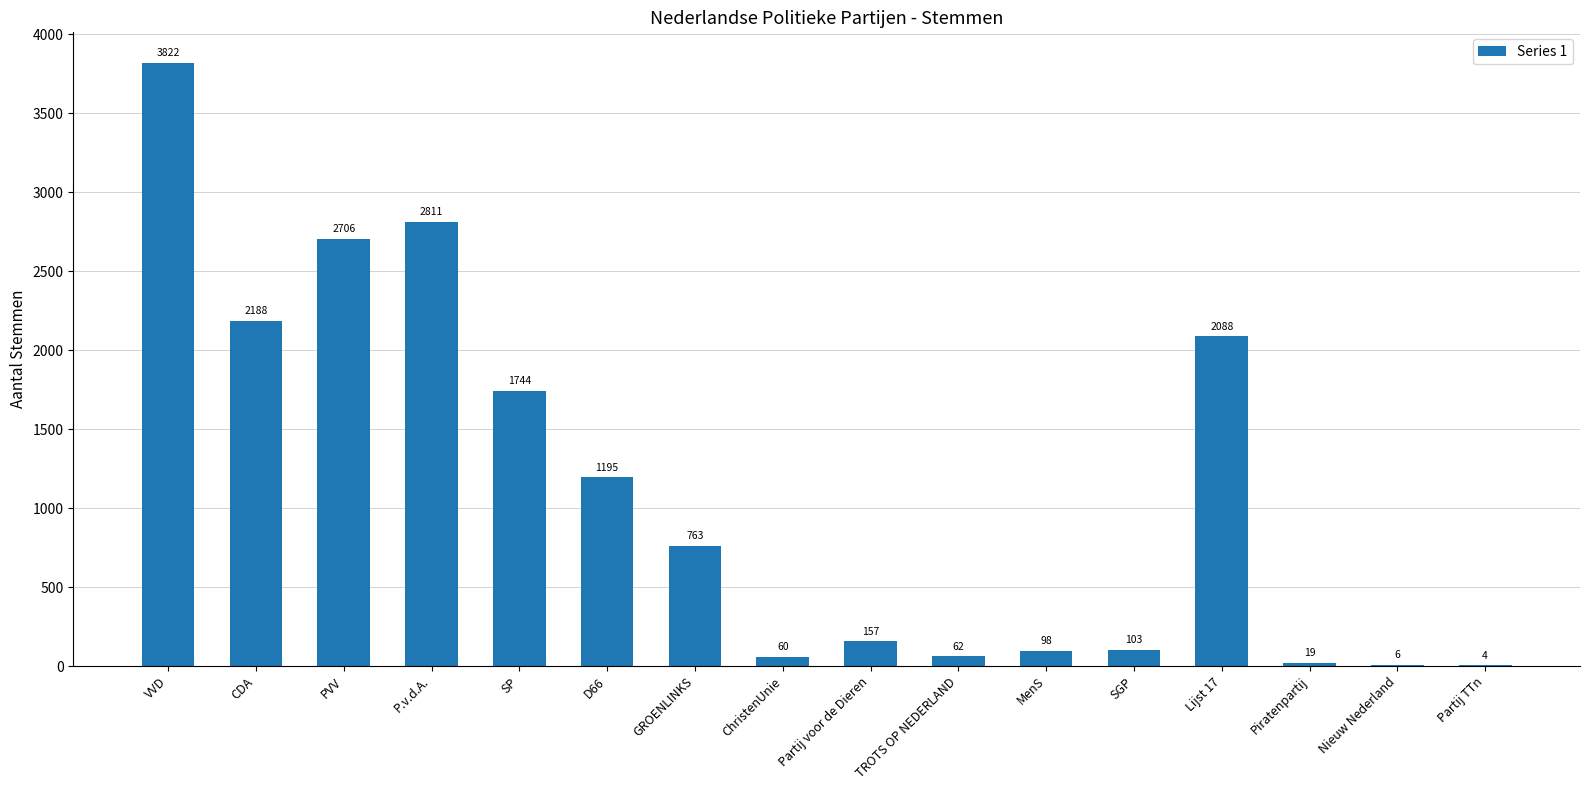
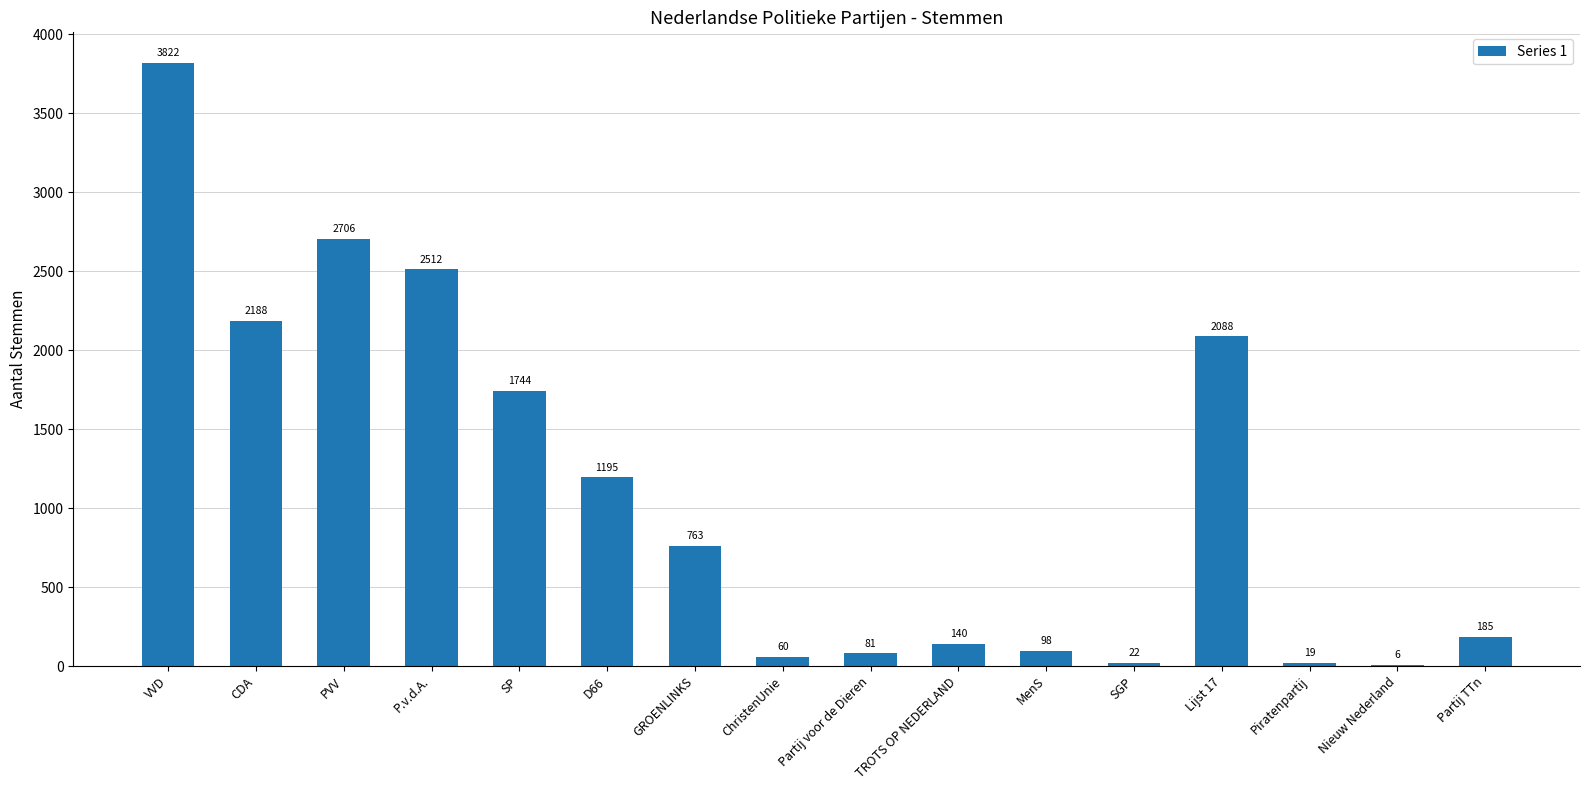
P.v.d.A.: 2811 -> 2512
Partij voor de Dieren: 157 -> 81
TROTS OP NEDERLAND: 62 -> 140
SGP: 103 -> 22
Partij TTn: 4 -> 185
